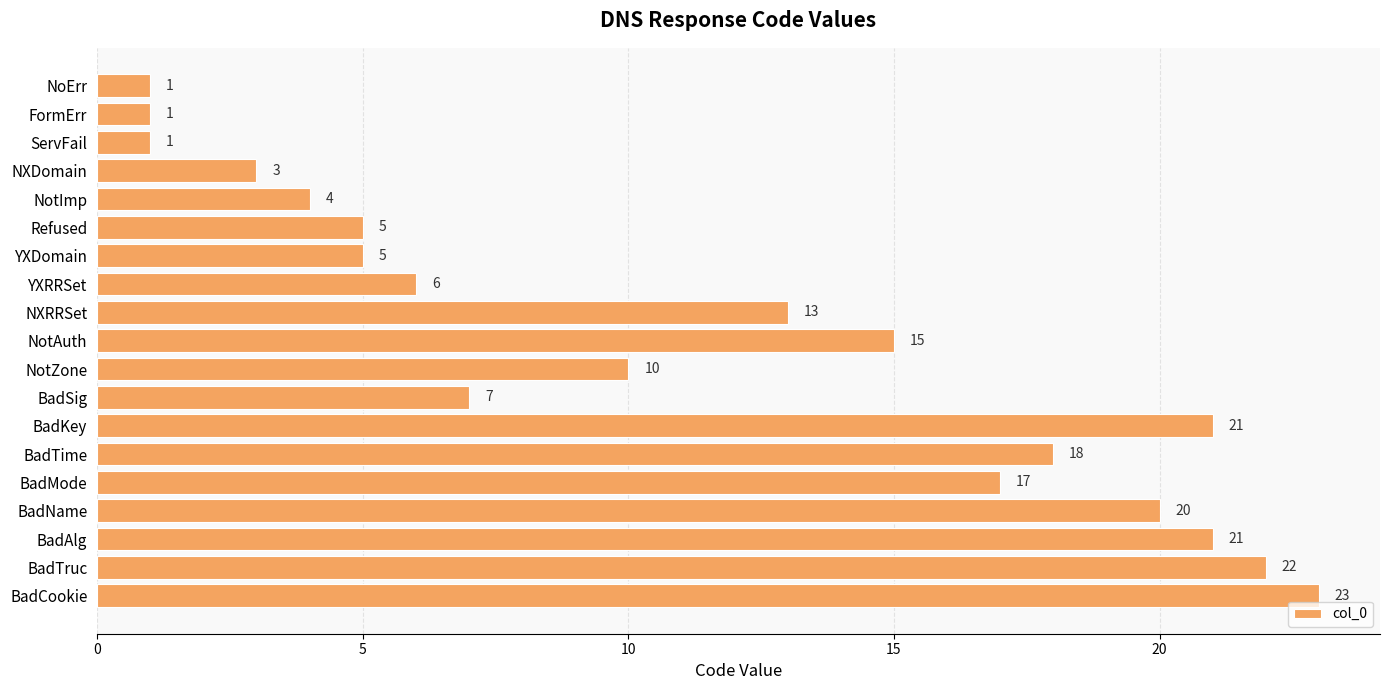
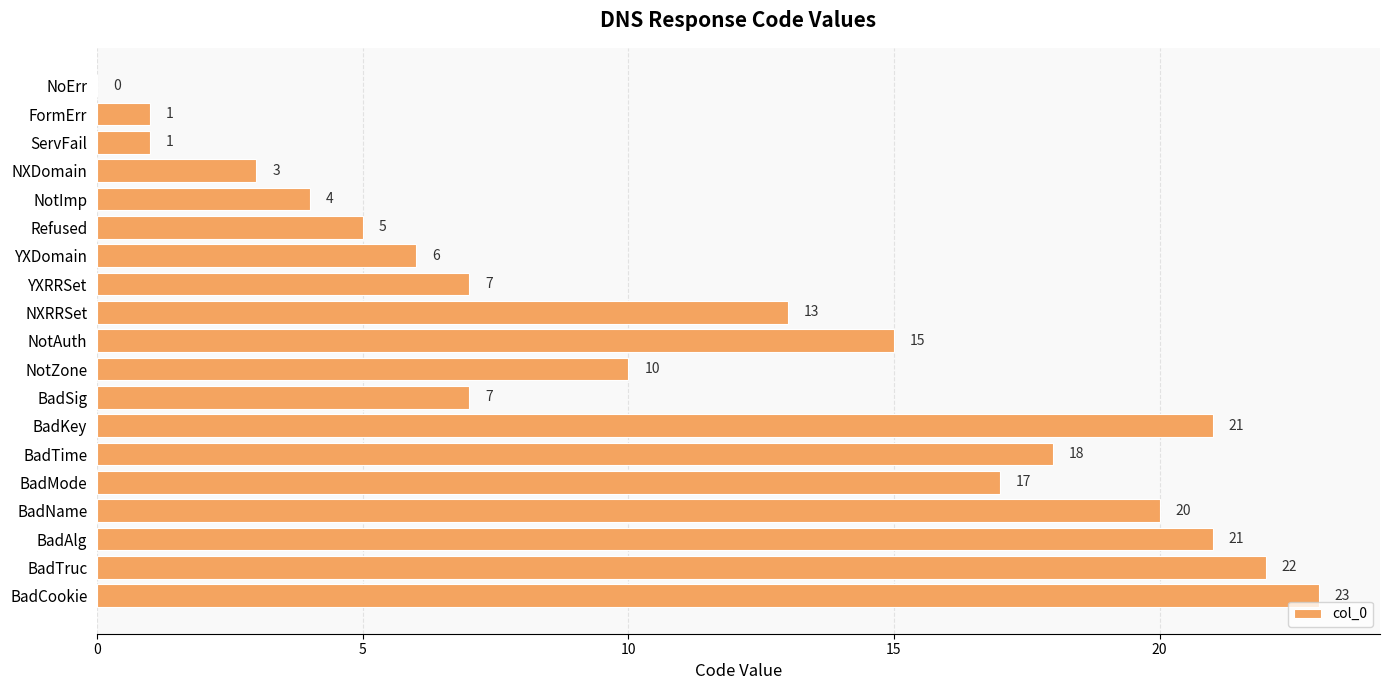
NoErr: 1 -> 0
YXDomain: 5 -> 6
YXRRSet: 6 -> 7
